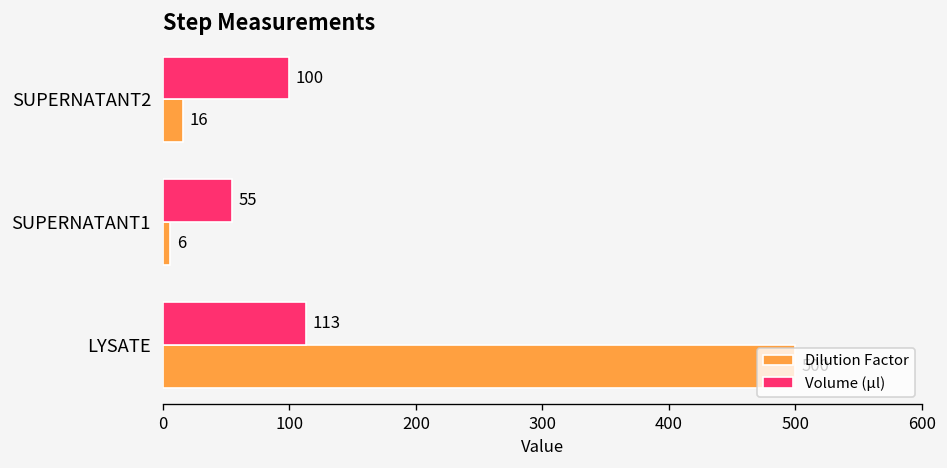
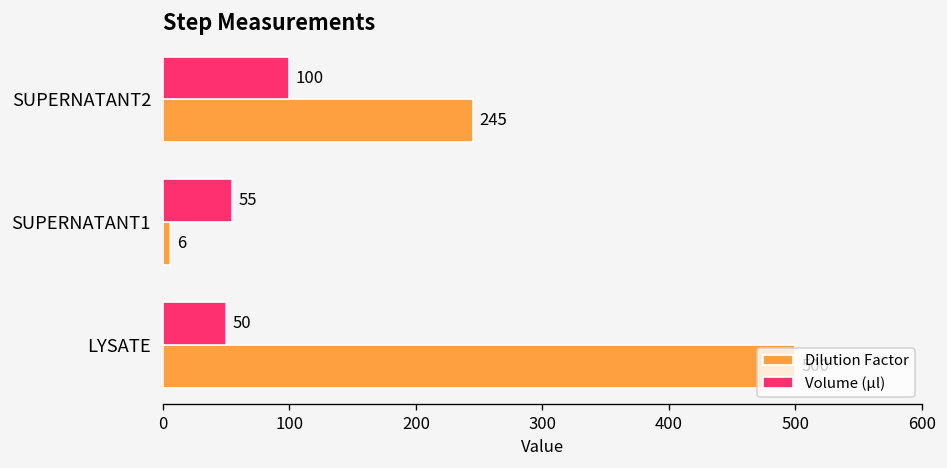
Dilution Factor, SUPERNATANT2: 16 -> 245
Volume (µl), LYSATE: 113 -> 50
